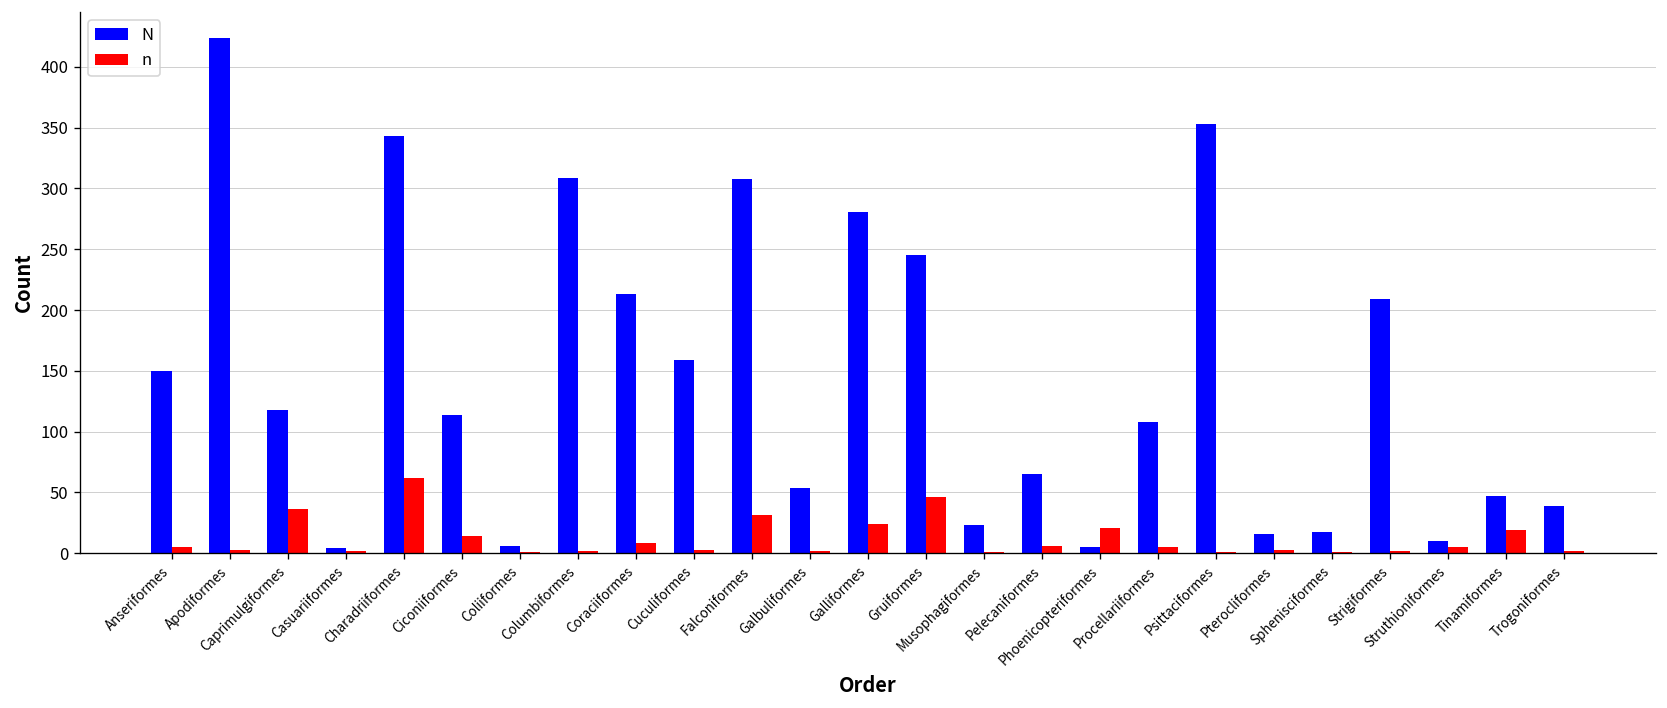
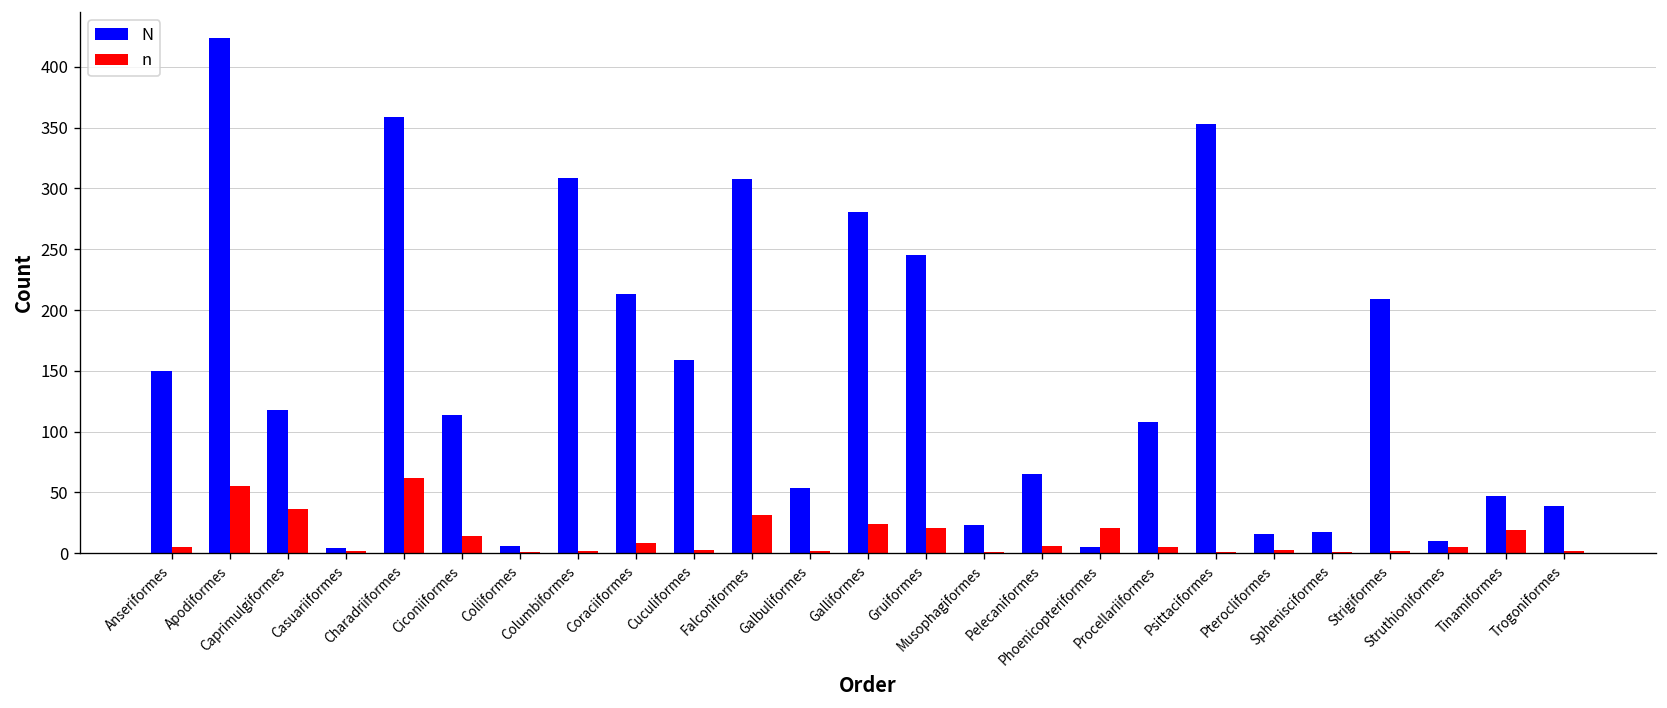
n, Apodiformes: 3 -> 55
N, Charadriiformes: 343 -> 359
n, Gruiformes: 46 -> 21
